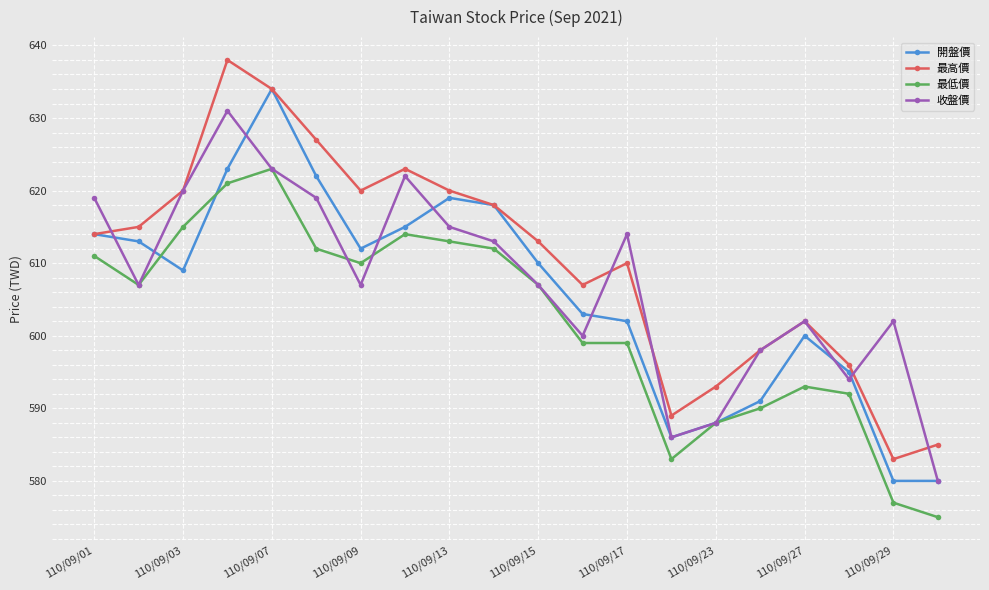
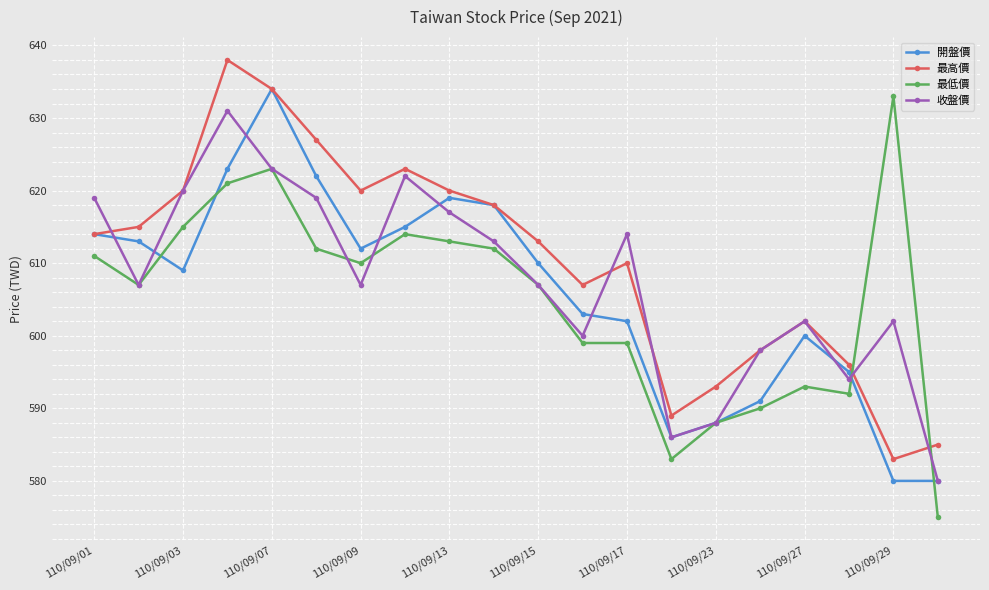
收盤價, 110/09/13: 615 -> 617
最低價, 110/09/29: 577 -> 633
